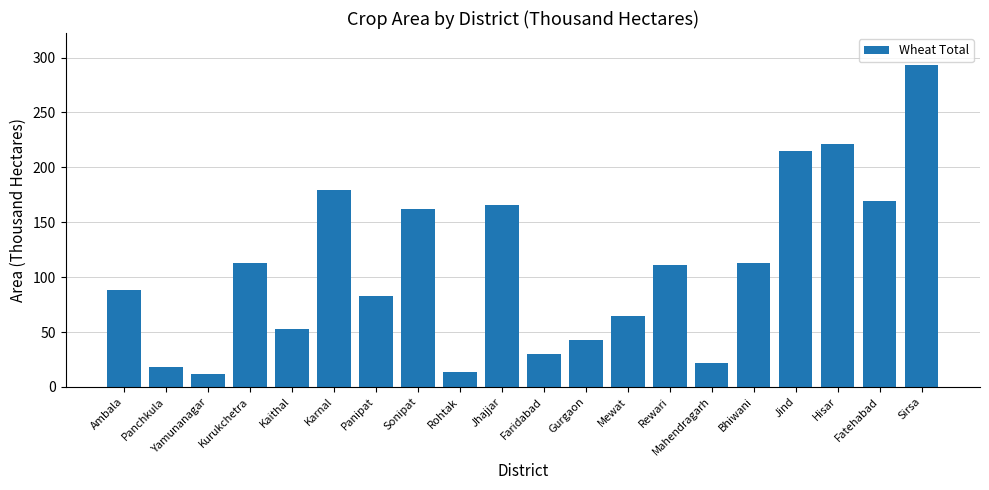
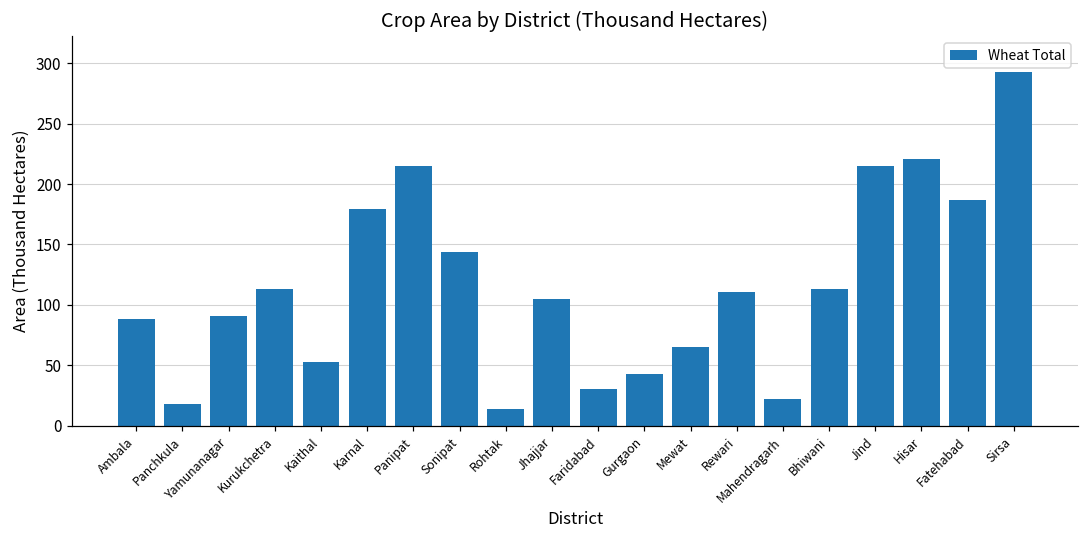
Yamunanagar: 12 -> 91
Panipat: 83 -> 215
Sonipat: 162 -> 144
Jhajjar: 166 -> 105
Fatehabad: 169 -> 187
